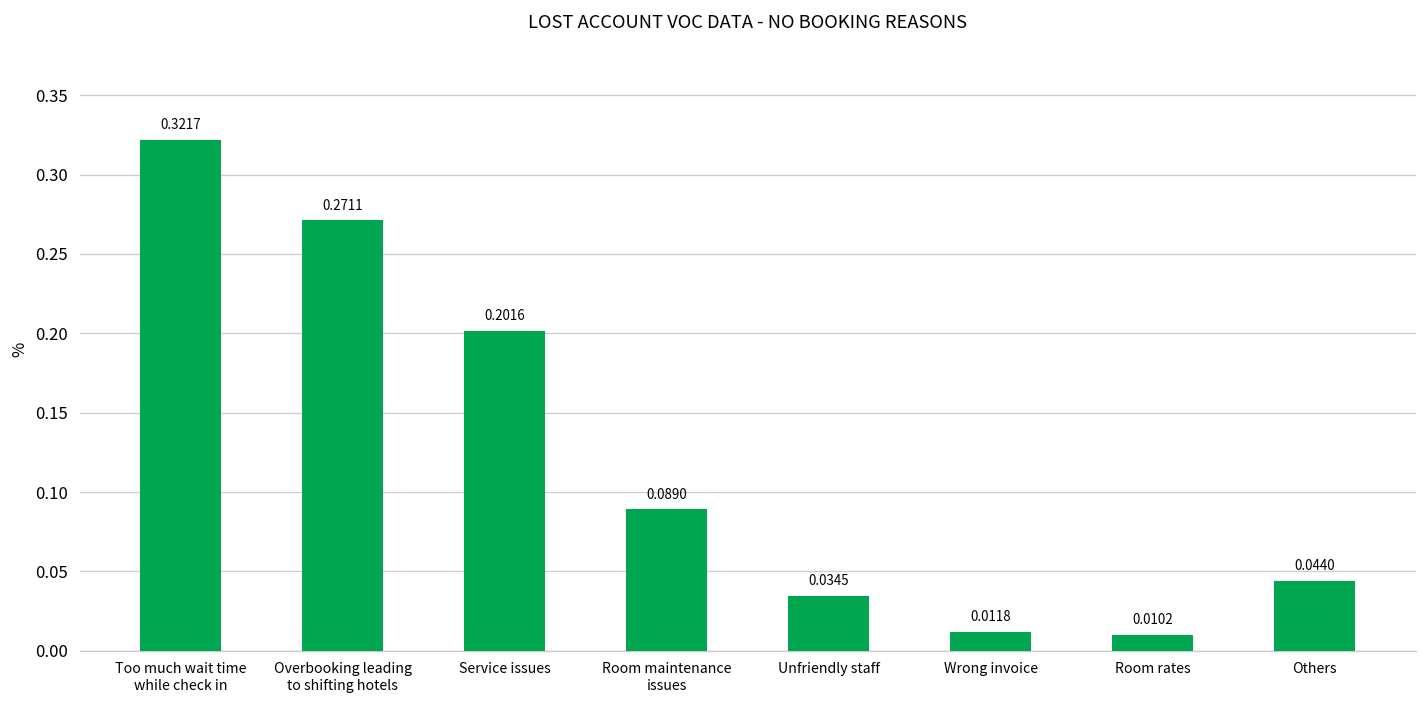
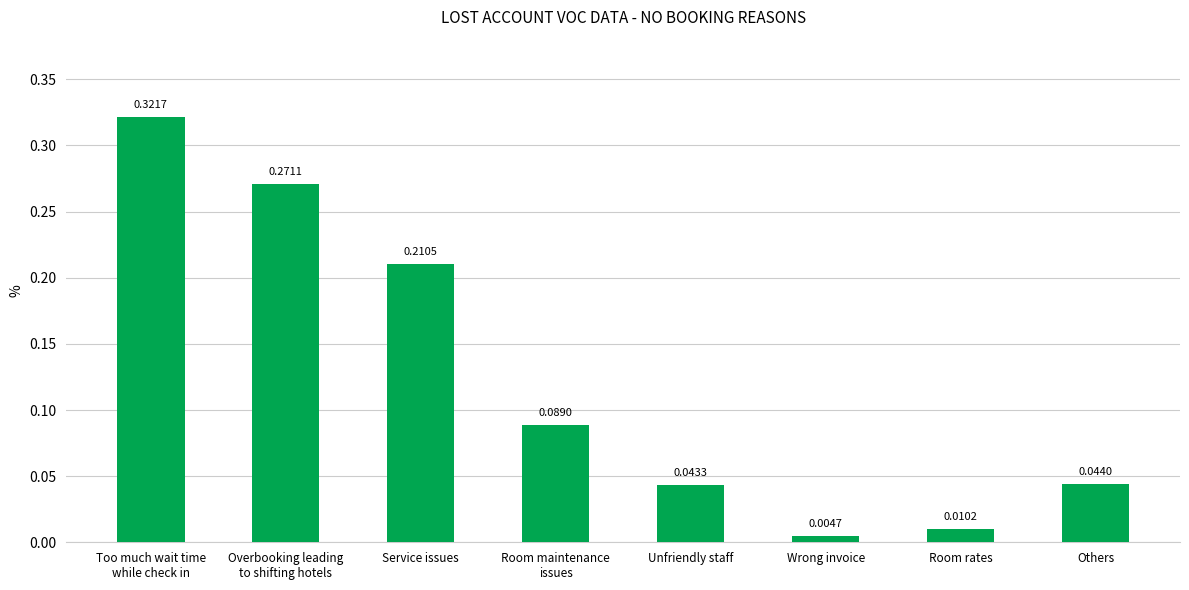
Service issues: 0.2016 -> 0.2105
Unfriendly staff: 0.0345 -> 0.0433
Wrong invoice: 0.0118 -> 0.0047
